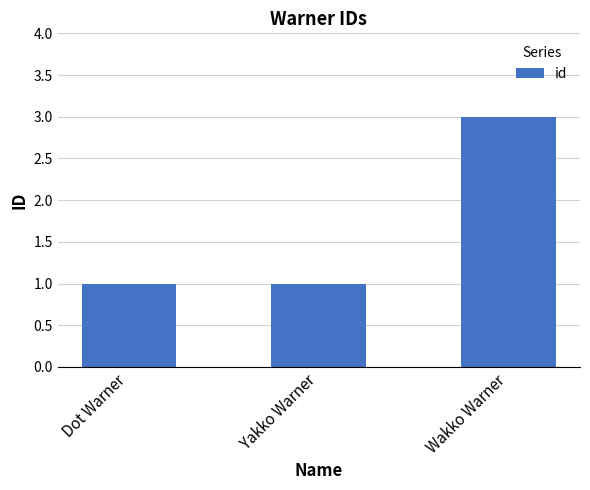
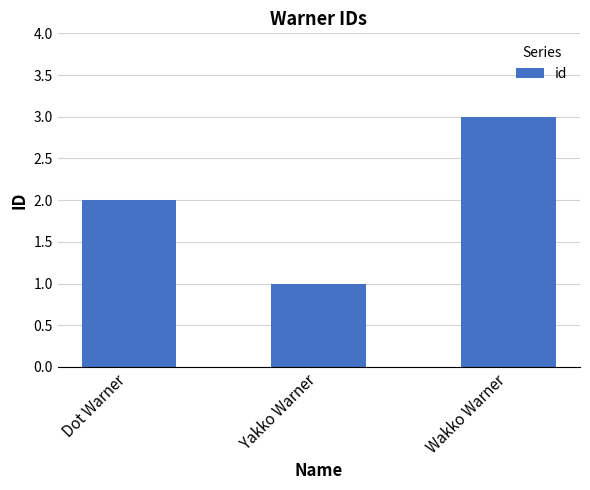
Dot Warner: 1 -> 2
